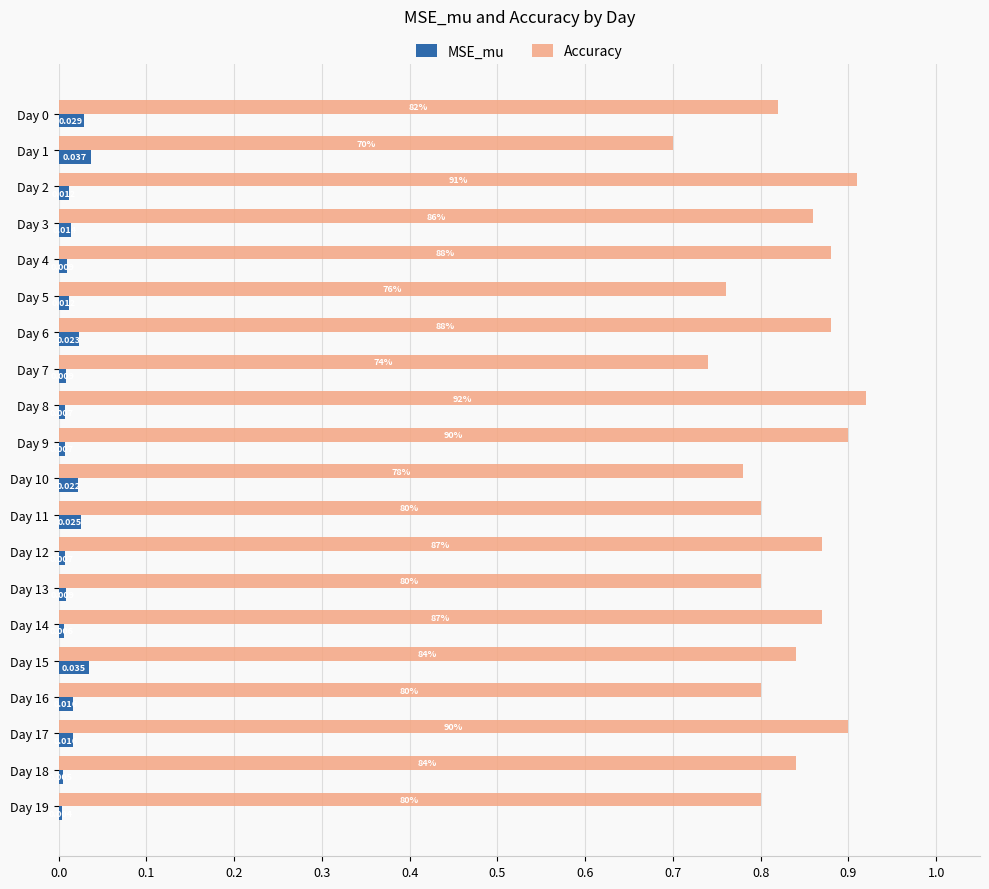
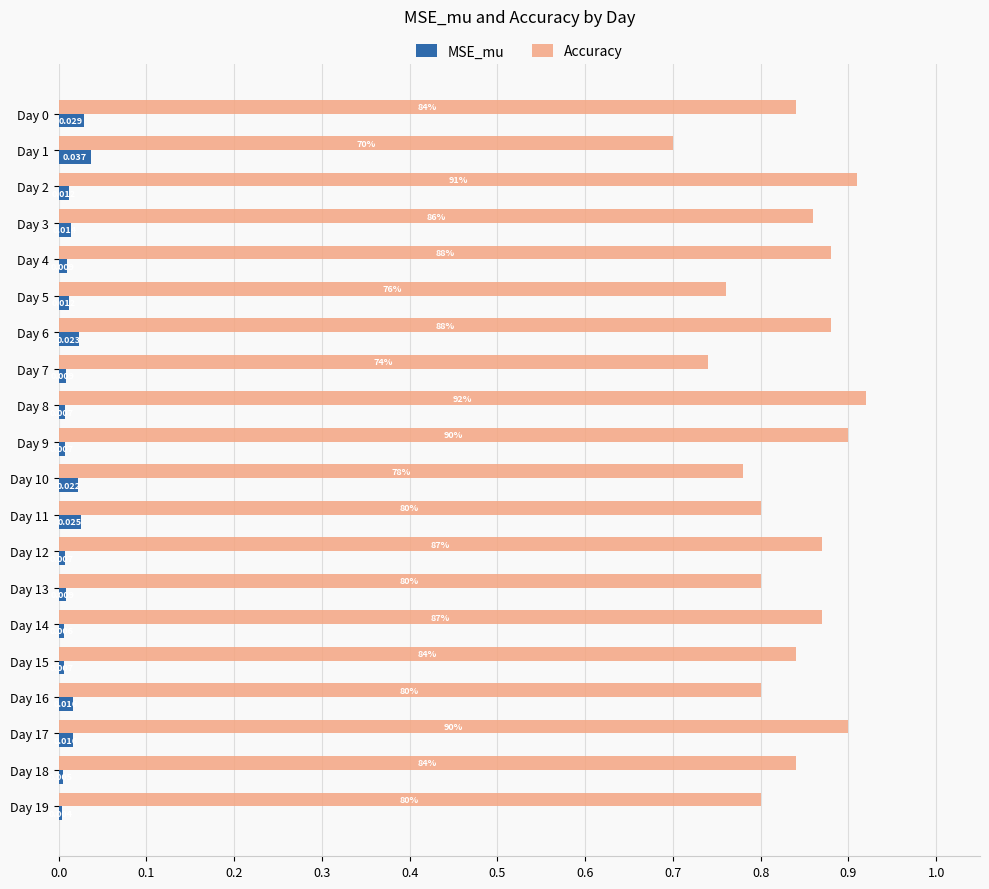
Accuracy, Day 0: 82% -> 84%
MSE_mu, Day 15: 0.04 -> 0.01
